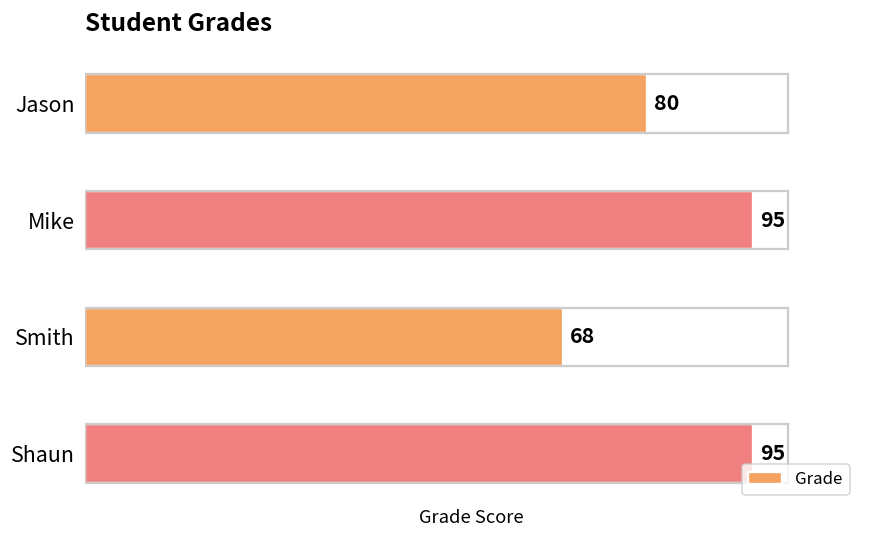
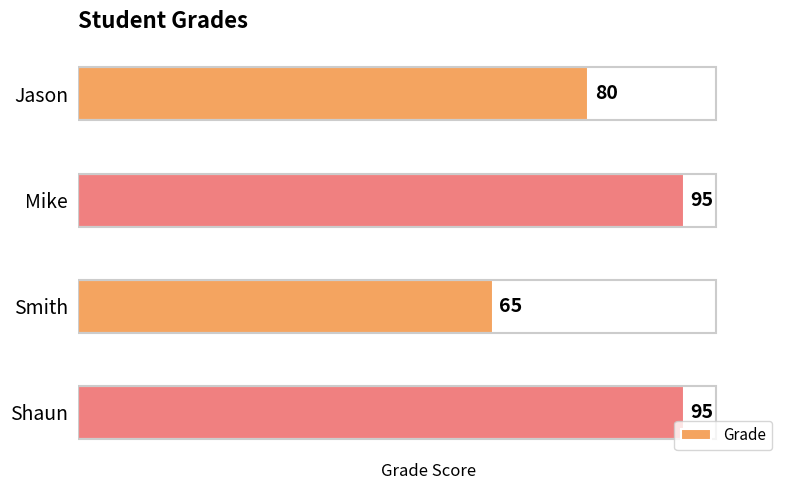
Grade, Smith: 68 -> 65
